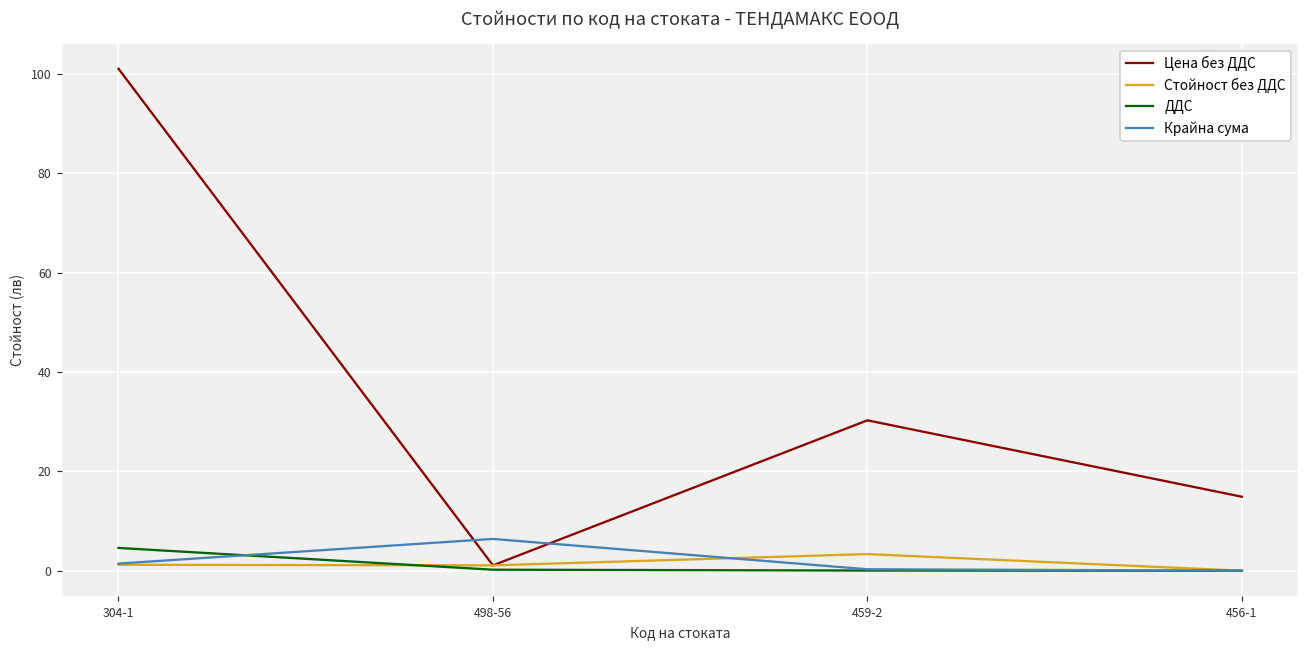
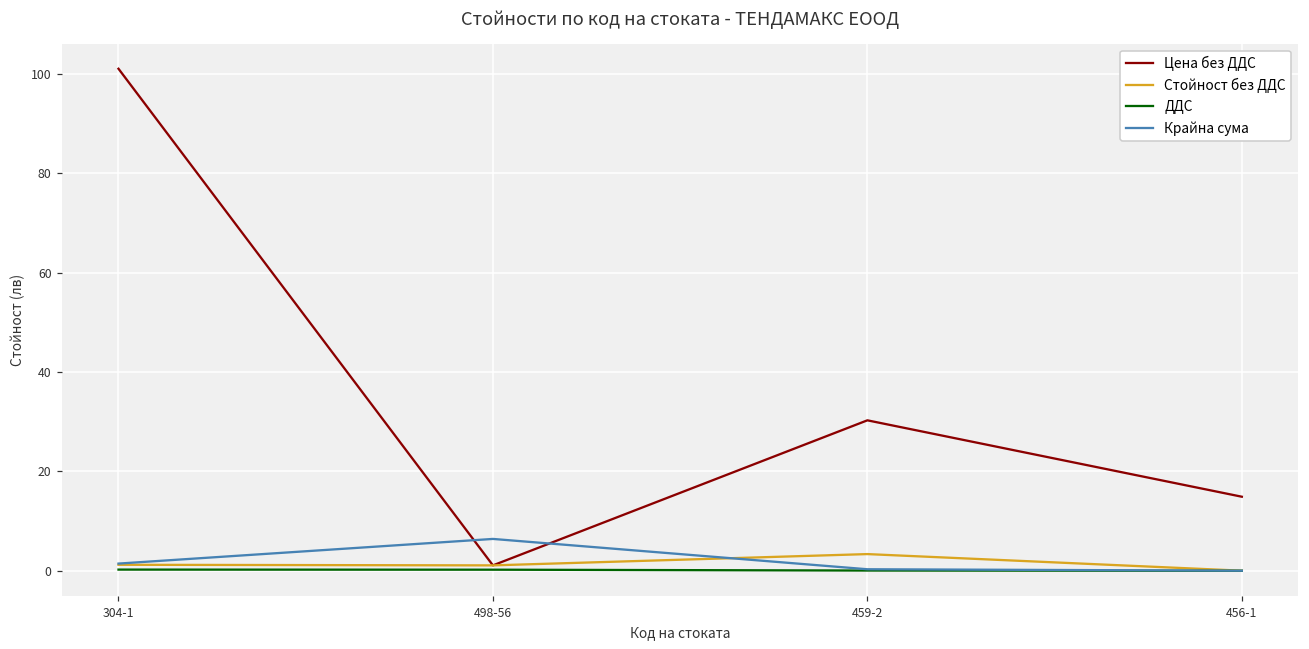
ДДС, 304-1: 5 -> 0
